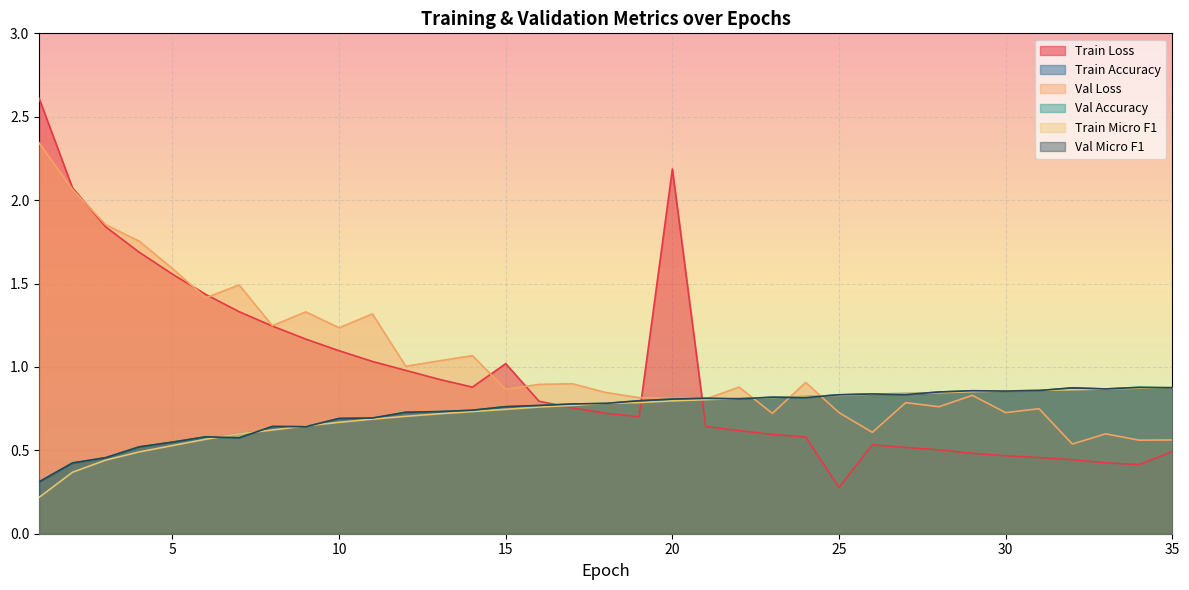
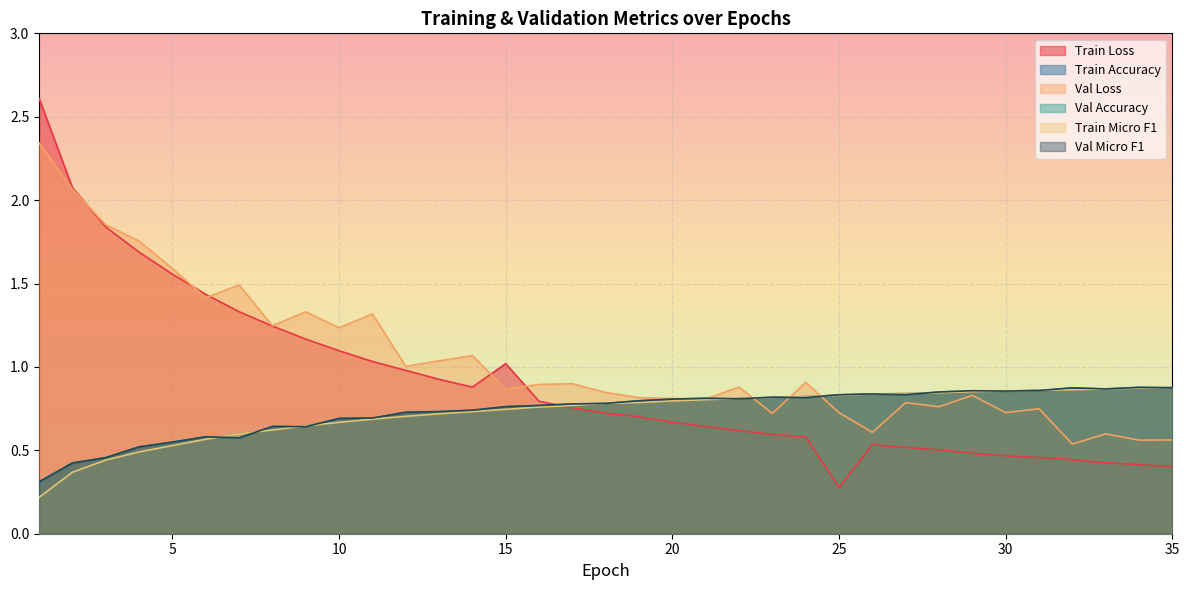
Train Loss, 20: 2.19 -> 0.67
Train Loss, 35: 0.49 -> 0.40
